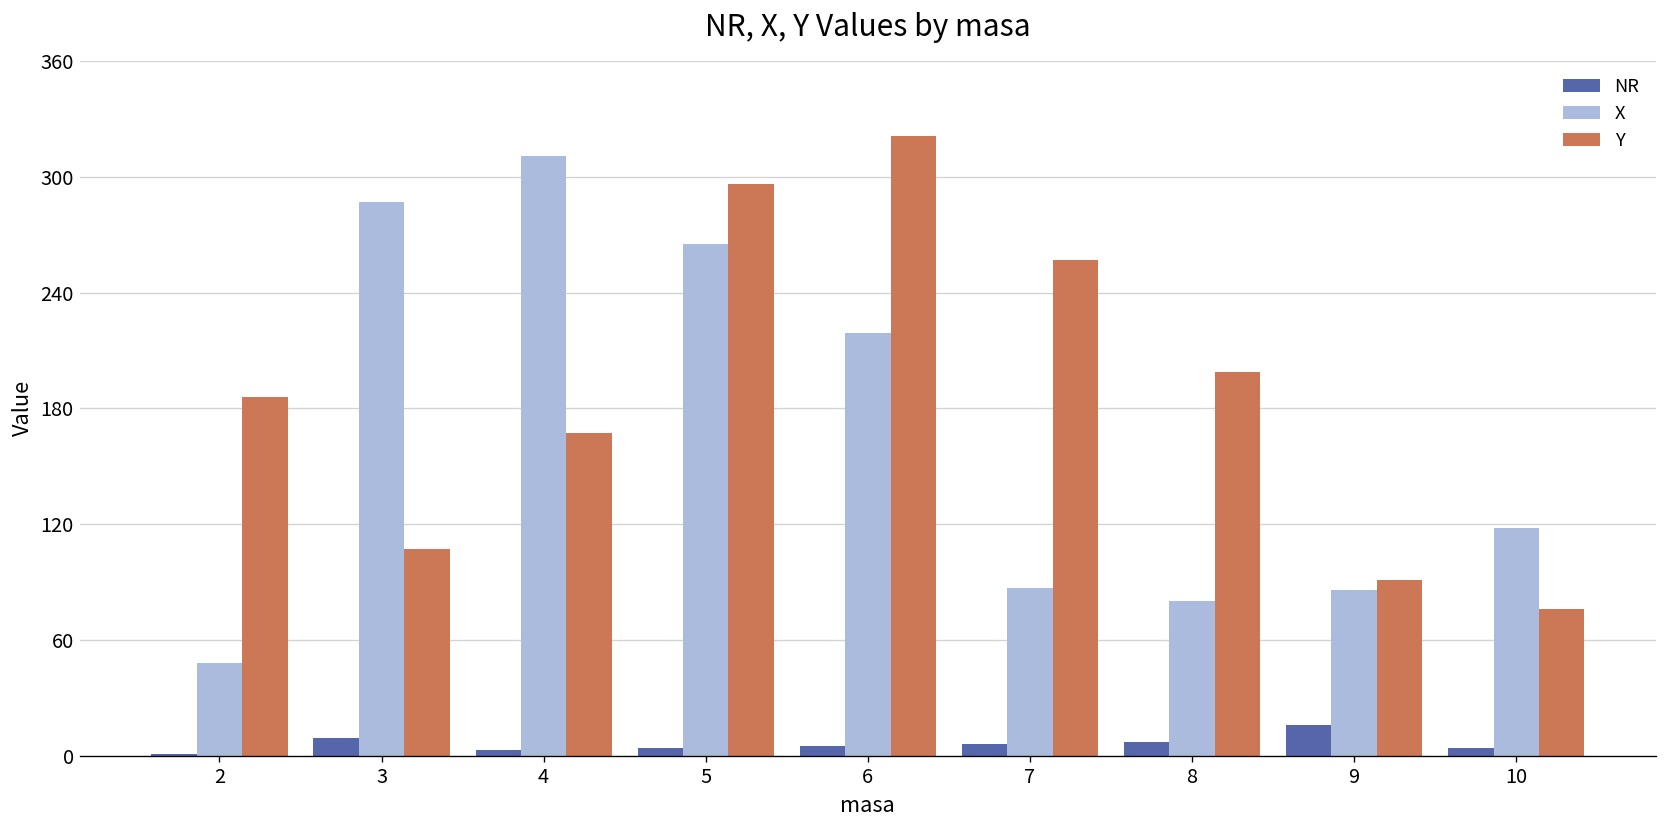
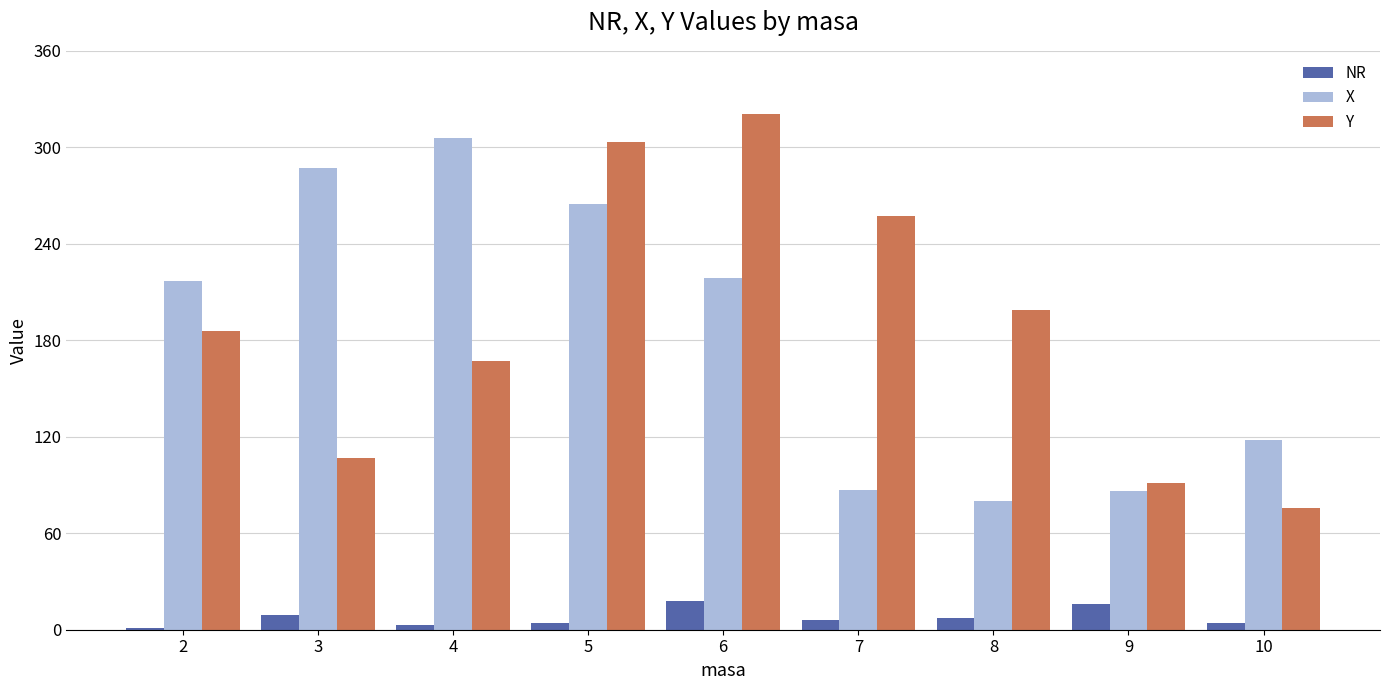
X, 2: 48 -> 217
X, 4: 311 -> 306
Y, 5: 296 -> 303
NR, 6: 5 -> 18
